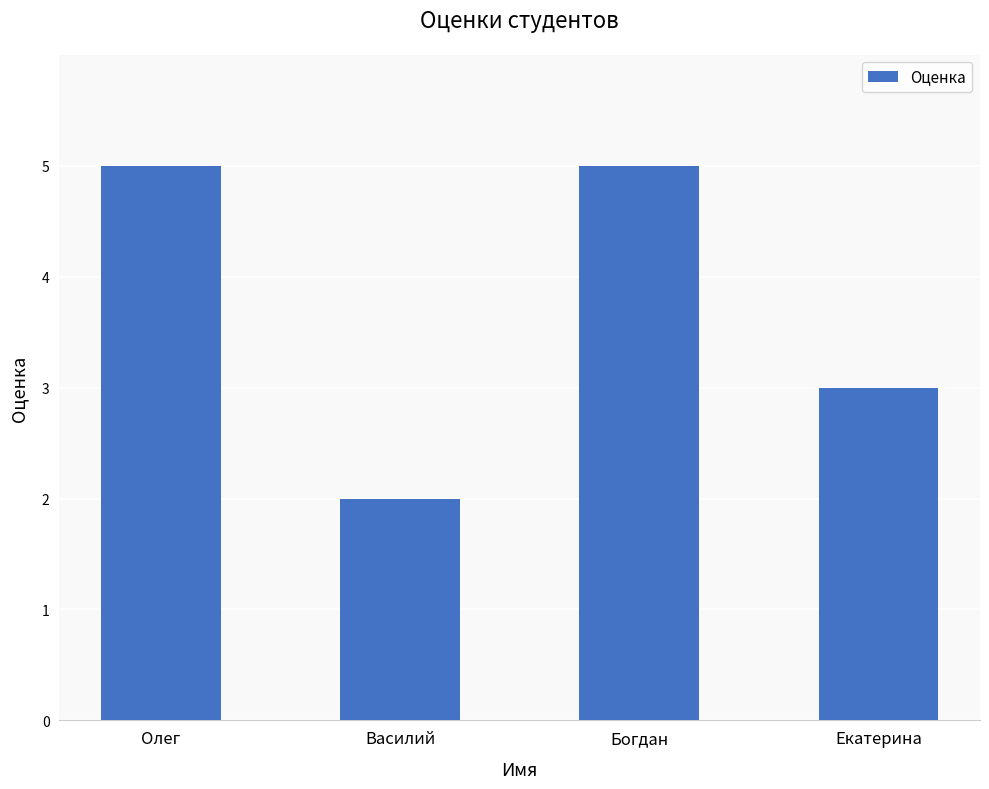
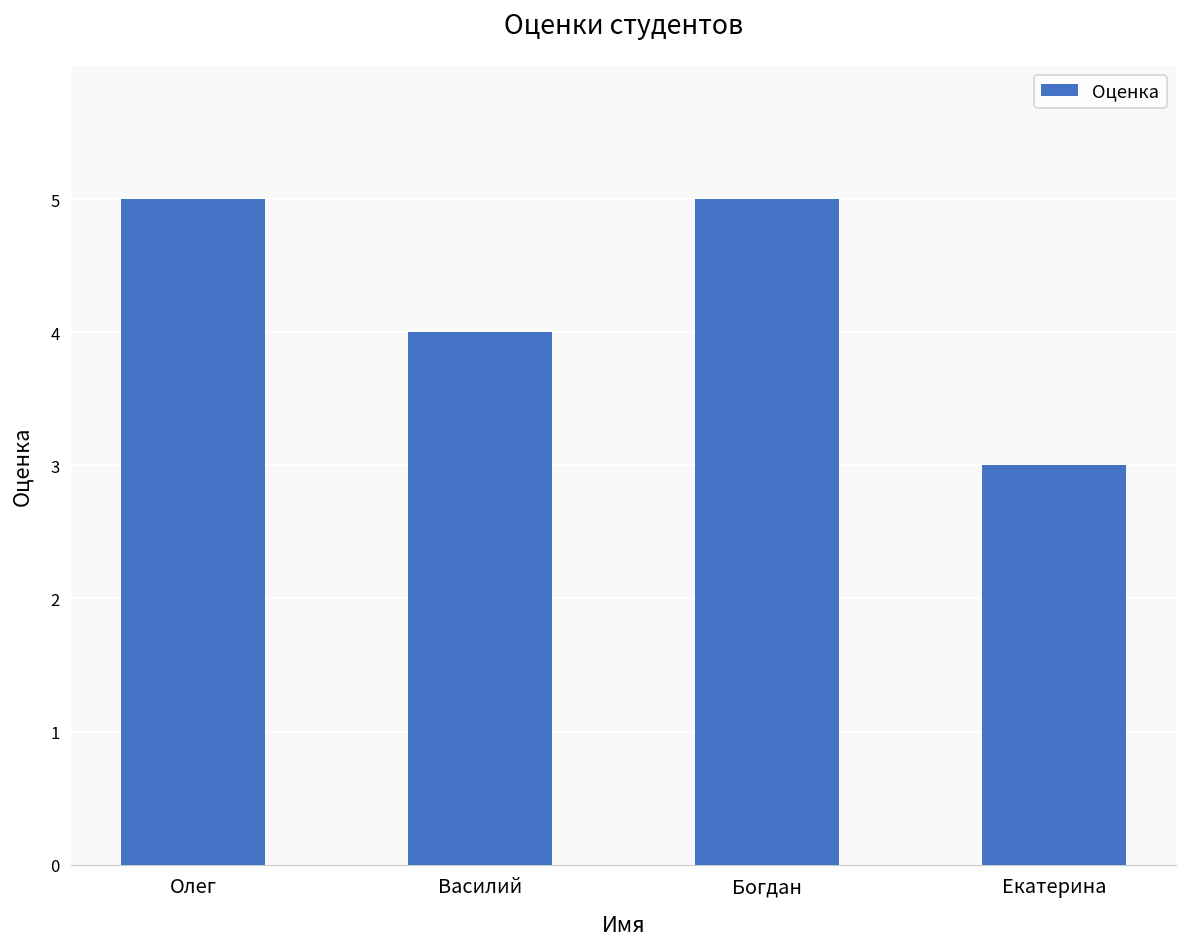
Василий: 2 -> 4
